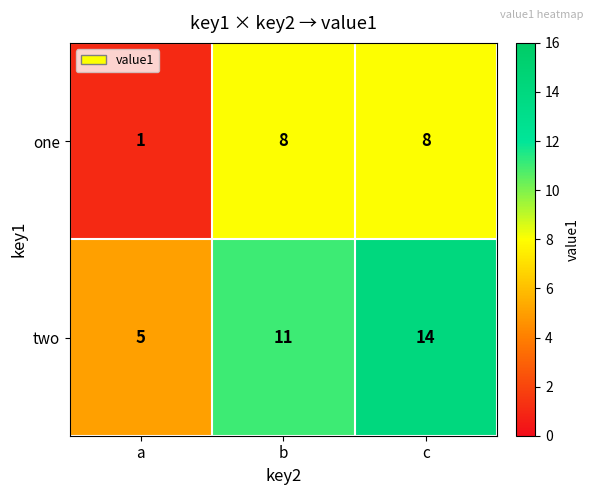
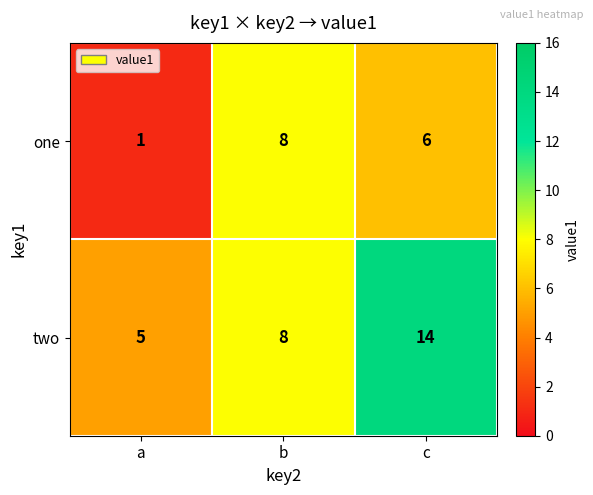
one, c: 8 -> 6
two, b: 11 -> 8
